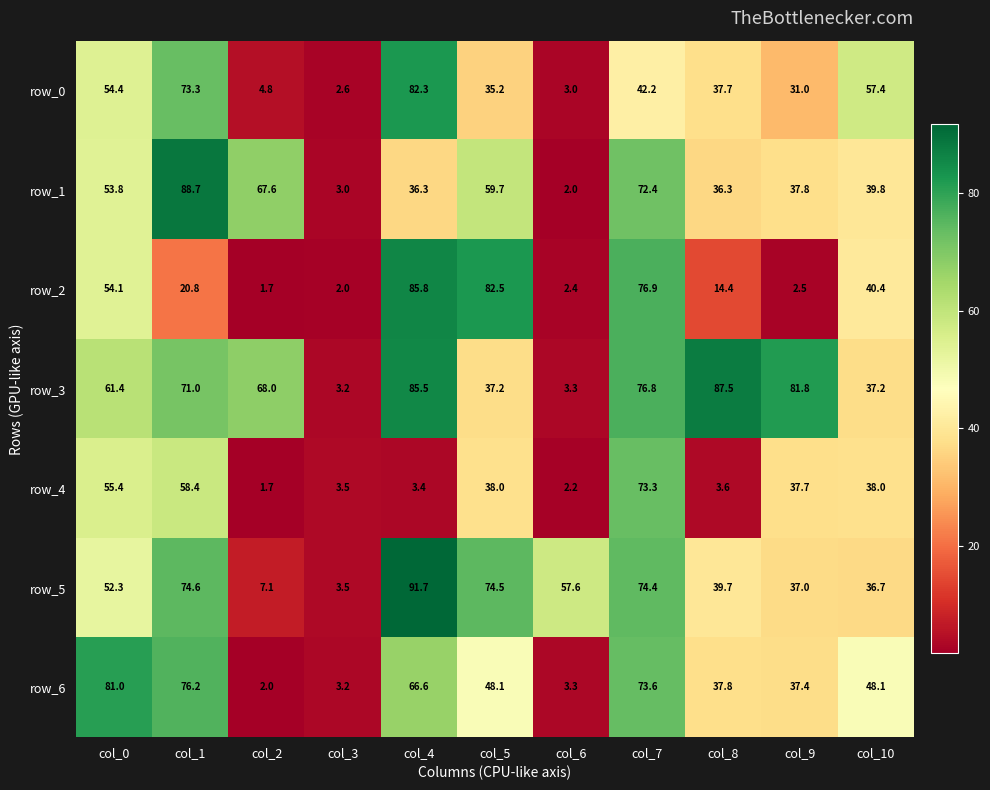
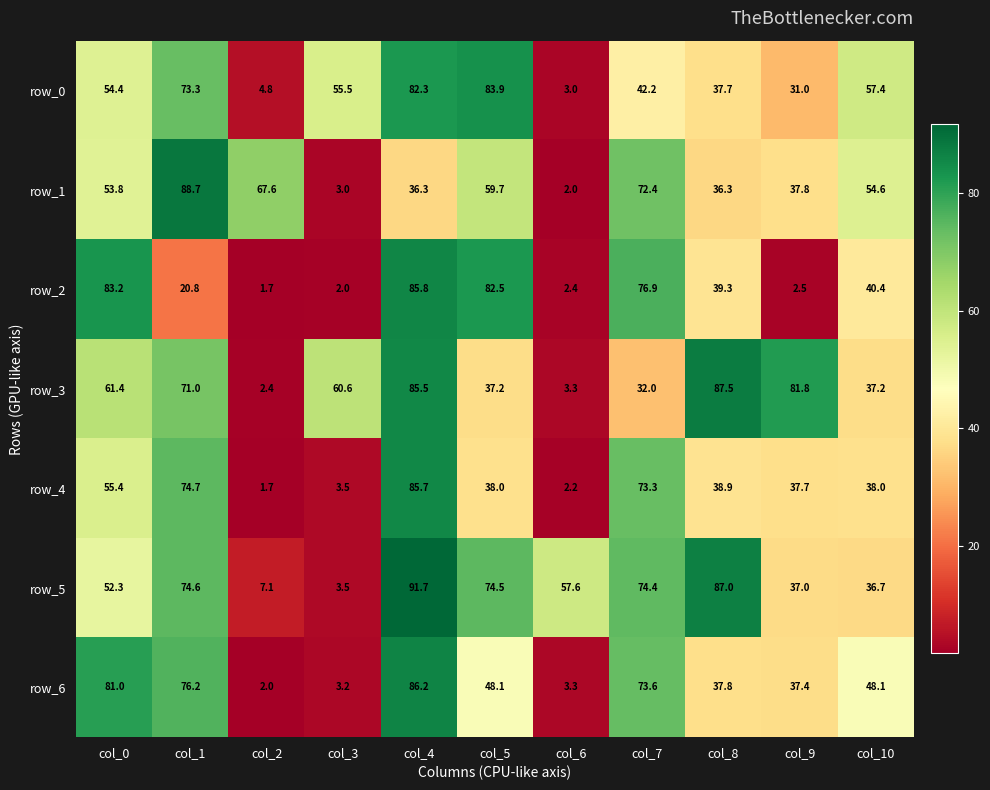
row_0, col_3: 2.6 -> 55.5
row_0, col_5: 35.2 -> 83.9
row_1, col_10: 39.8 -> 54.6
row_2, col_0: 54.1 -> 83.2
row_2, col_8: 14.4 -> 39.3
row_3, col_2: 68.0 -> 2.4
row_3, col_3: 3.2 -> 60.6
row_3, col_7: 76.8 -> 32.0
row_4, col_1: 58.4 -> 74.7
row_4, col_4: 3.4 -> 85.7
row_4, col_8: 3.6 -> 38.9
row_5, col_8: 39.7 -> 87.0
row_6, col_4: 66.6 -> 86.2
